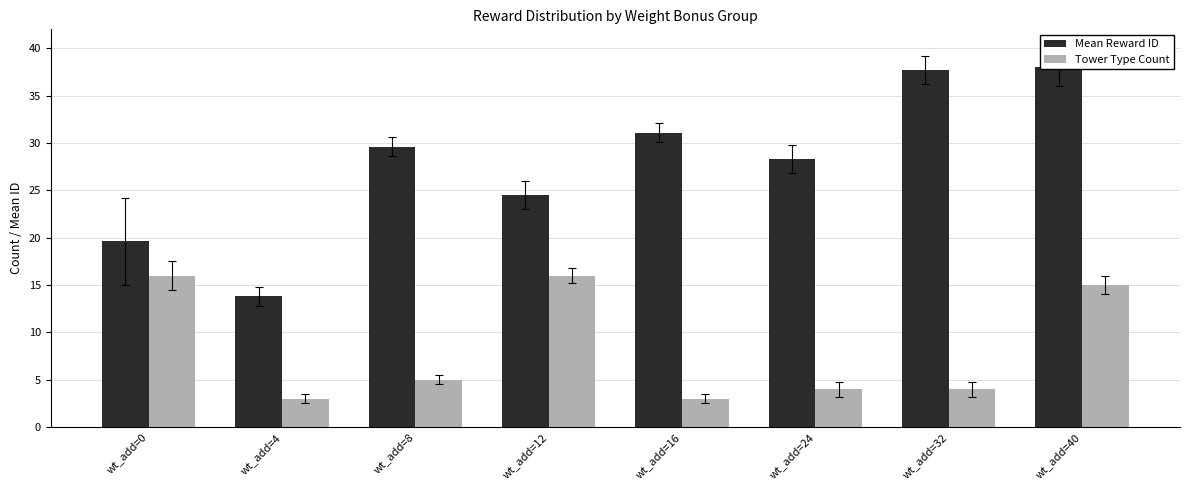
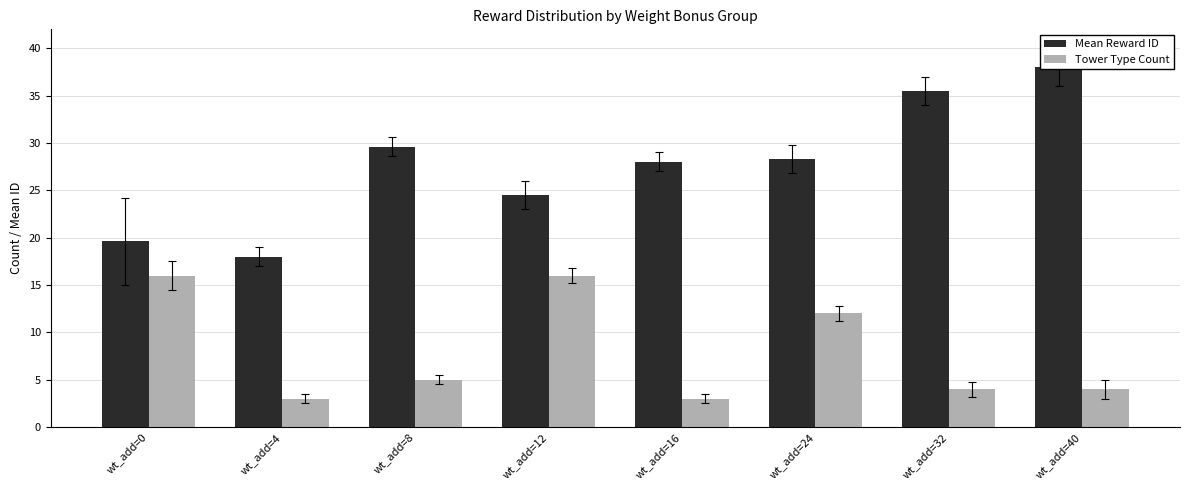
Mean Reward ID, wt_add=4: 14 -> 18
Mean Reward ID, wt_add=16: 31 -> 28
Tower Type Count, wt_add=24: 4 -> 12
Mean Reward ID, wt_add=32: 38 -> 36
Tower Type Count, wt_add=40: 15 -> 4
